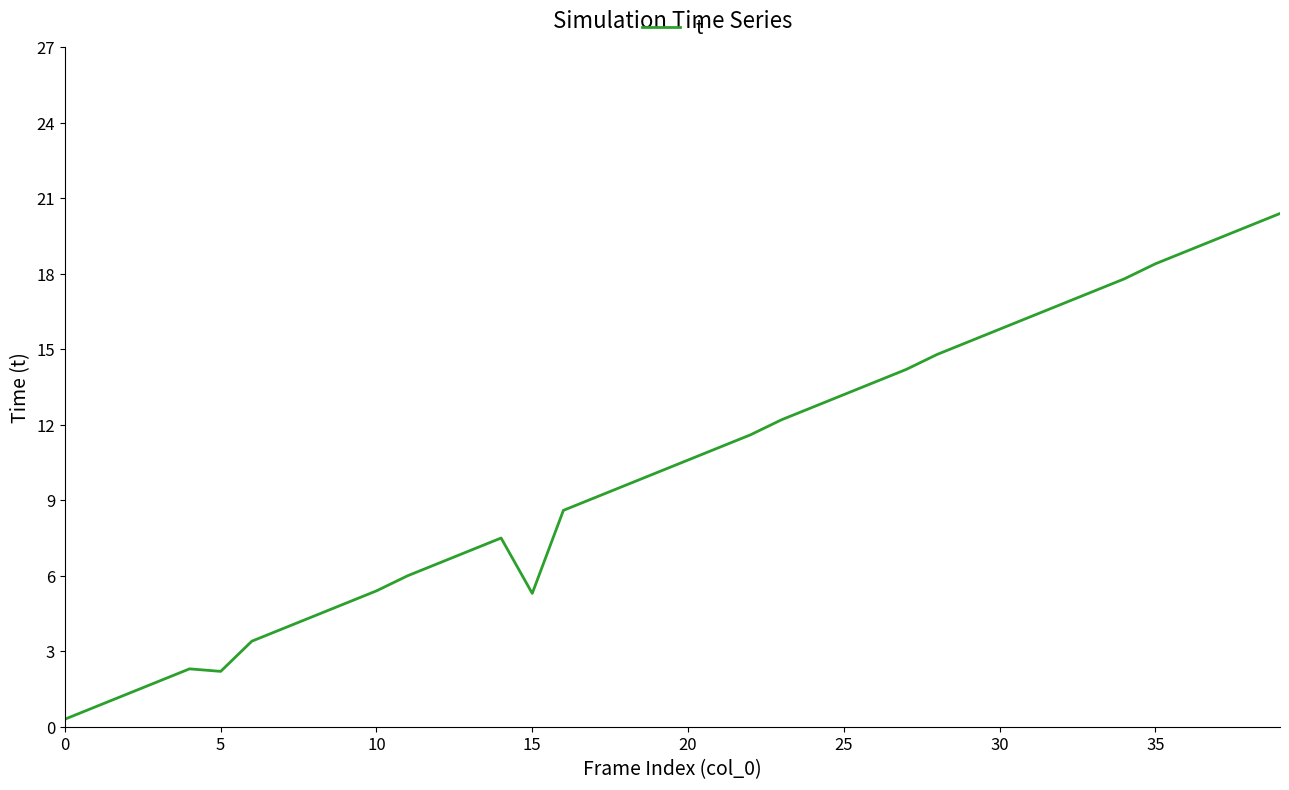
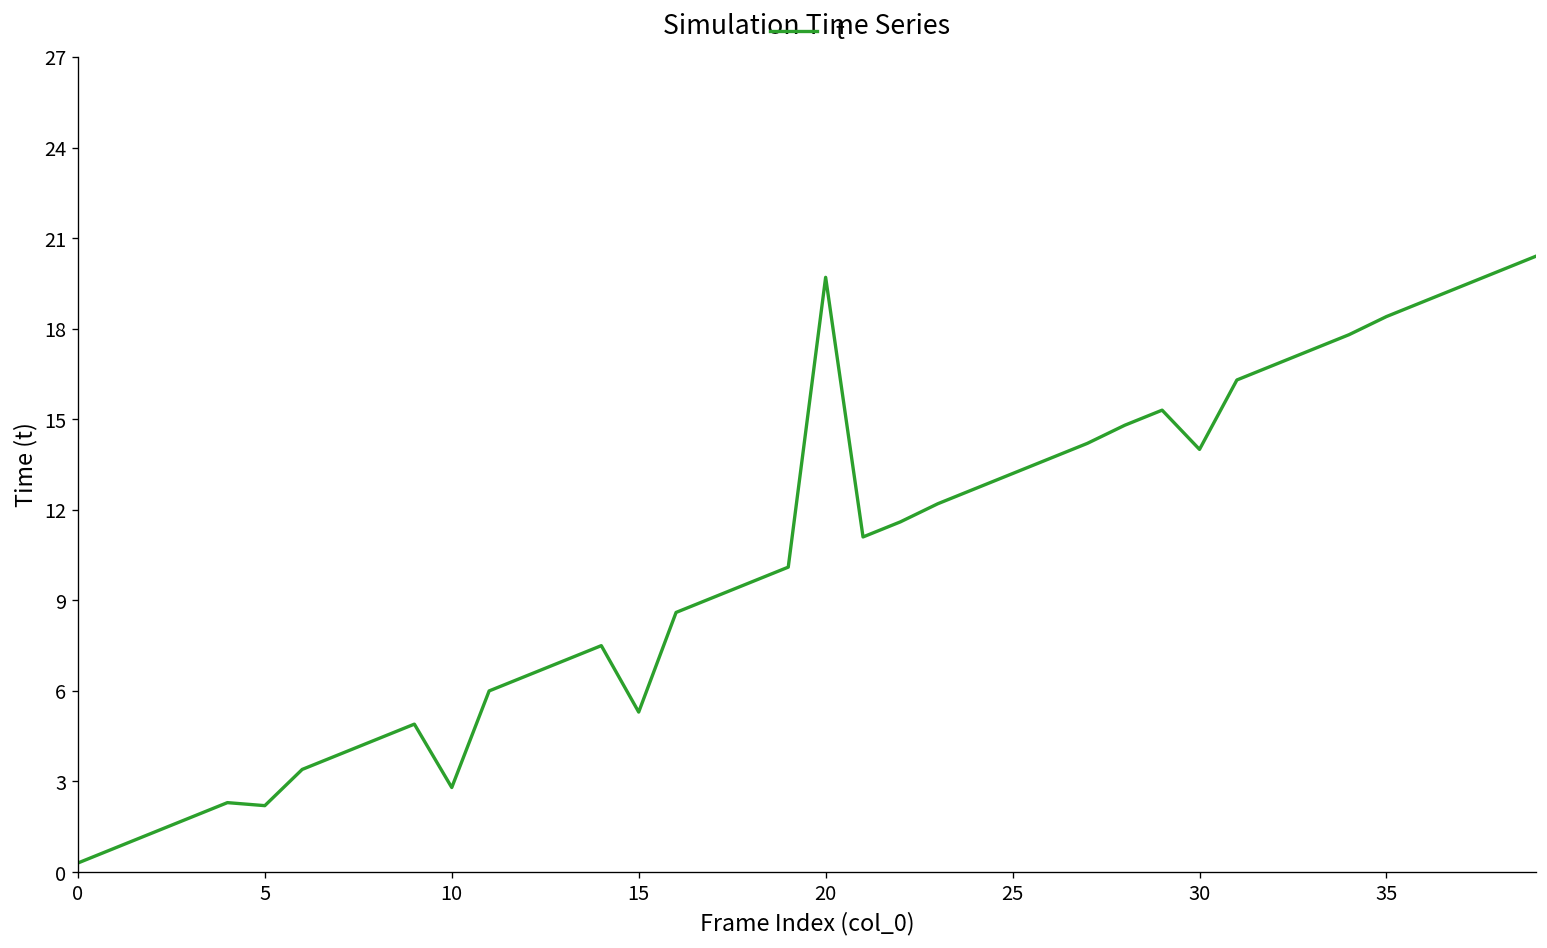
10: 5.4 -> 2.8
20: 10.6 -> 19.7
30: 15.8 -> 14.0
